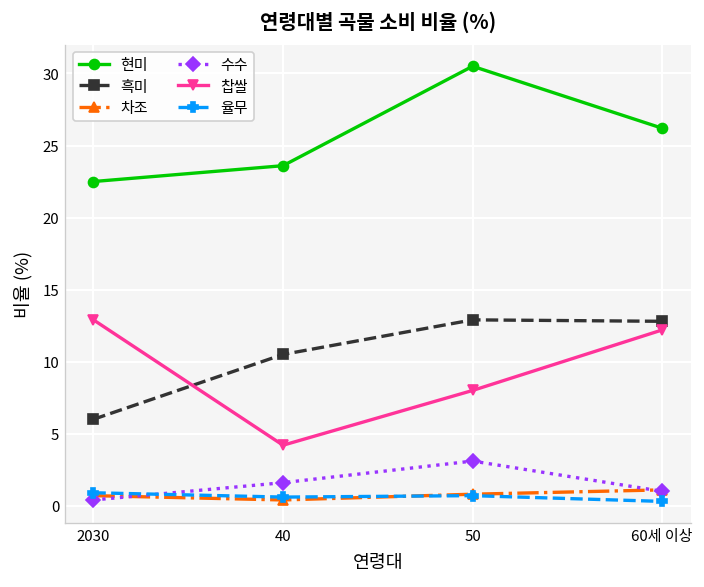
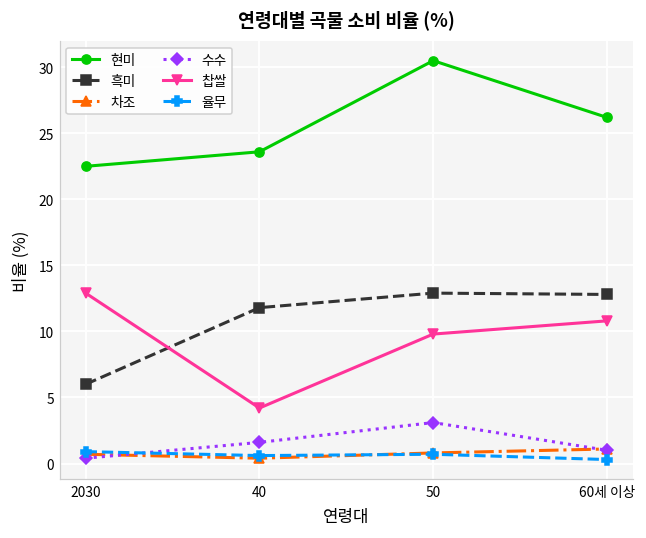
흑미, 40: 10.5 -> 11.8
찹쌀, 50: 8.0 -> 9.8
찹쌀, 60세 이상: 12.2 -> 10.8
